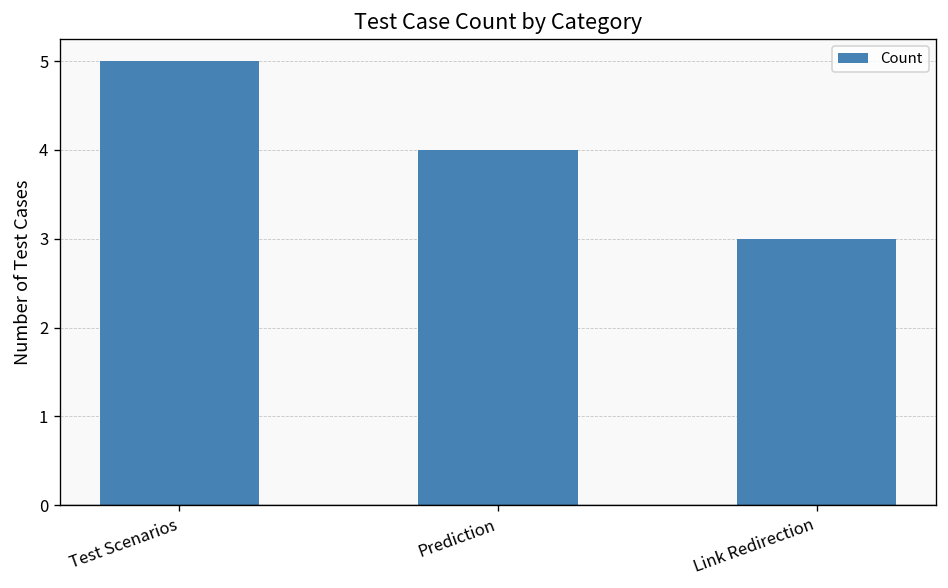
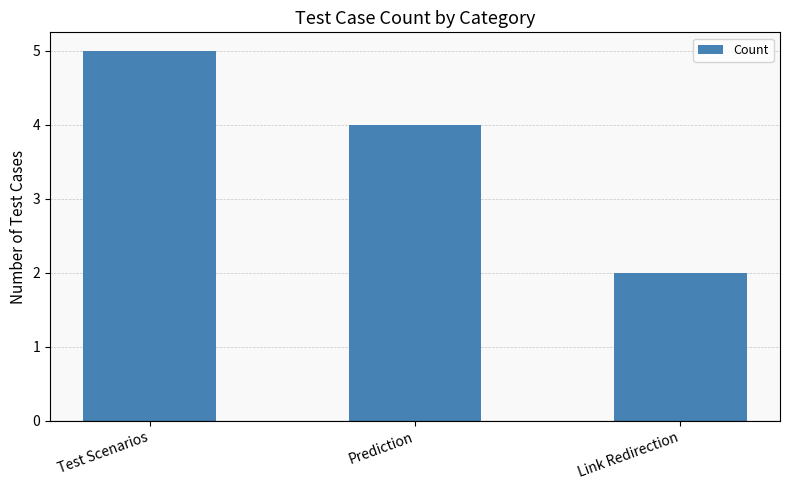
Link Redirection: 3 -> 2
